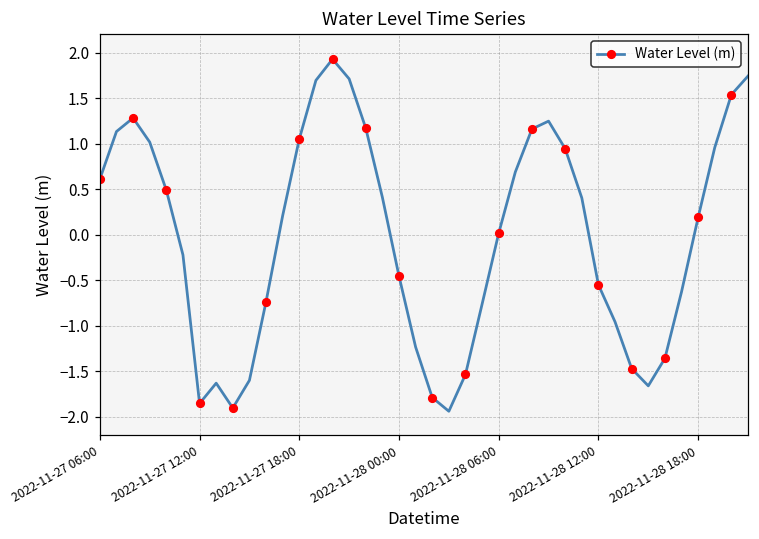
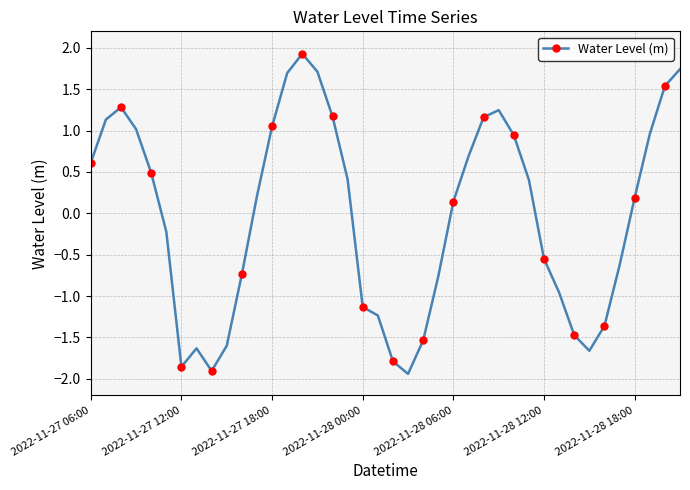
2022-11-28 00:00: -0.5 -> -1.1
2022-11-28 06:00: 0.0 -> 0.1
